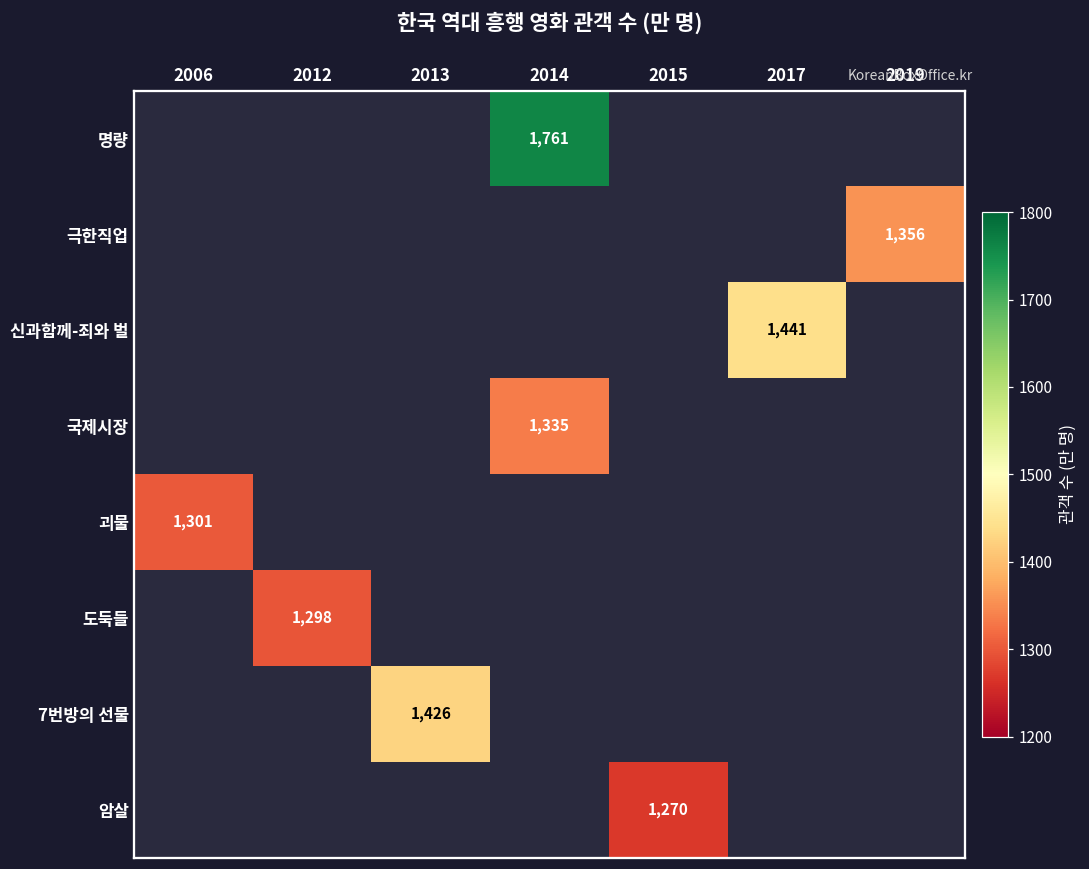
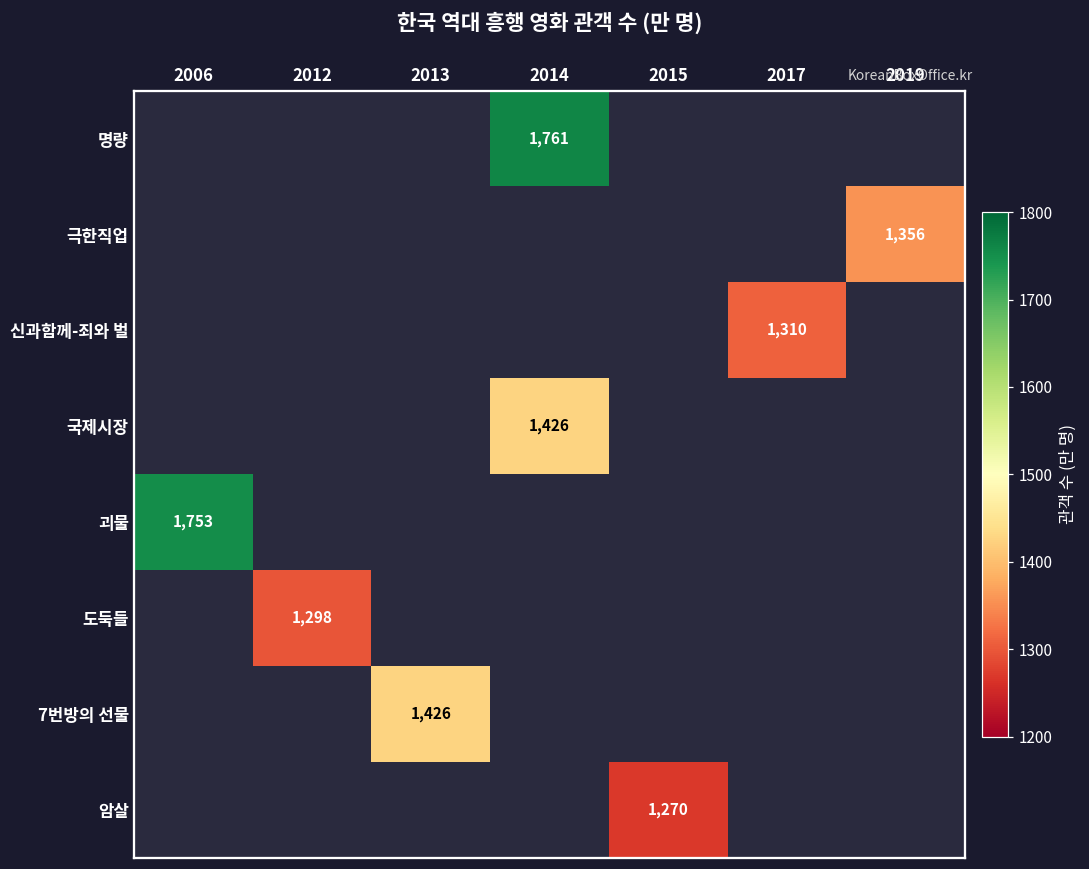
신과함께-죄와 벌, 2017: 1,441 -> 1,310
국제시장, 2014: 1,335 -> 1,426
괴물, 2006: 1,301 -> 1,753
